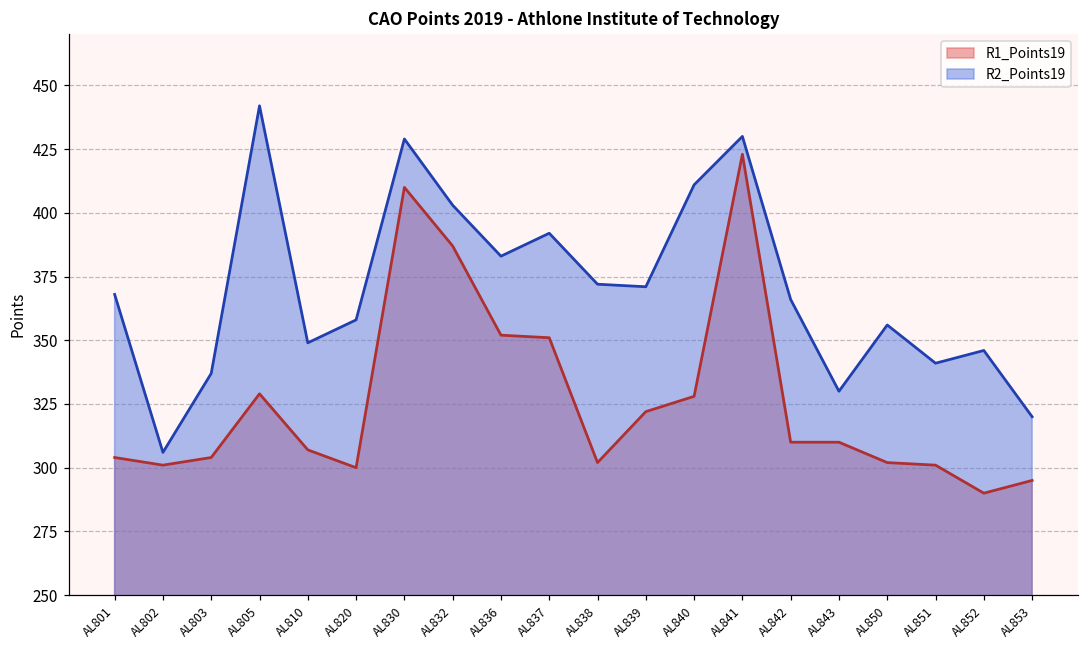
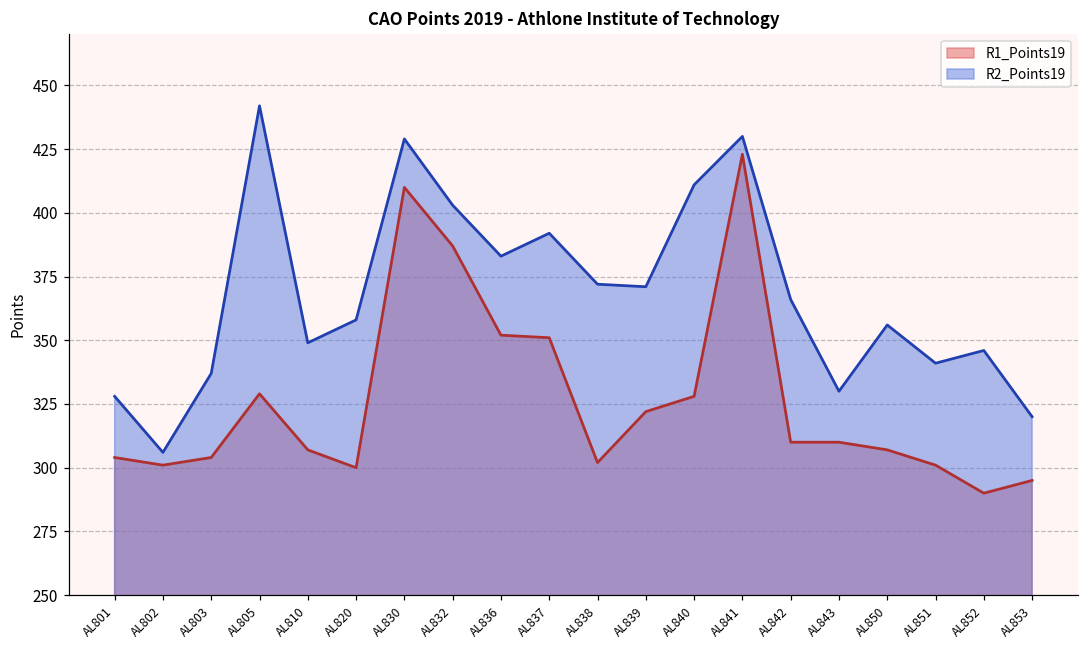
R2_Points19, AL801: 368 -> 328
R1_Points19, AL850: 302 -> 307
